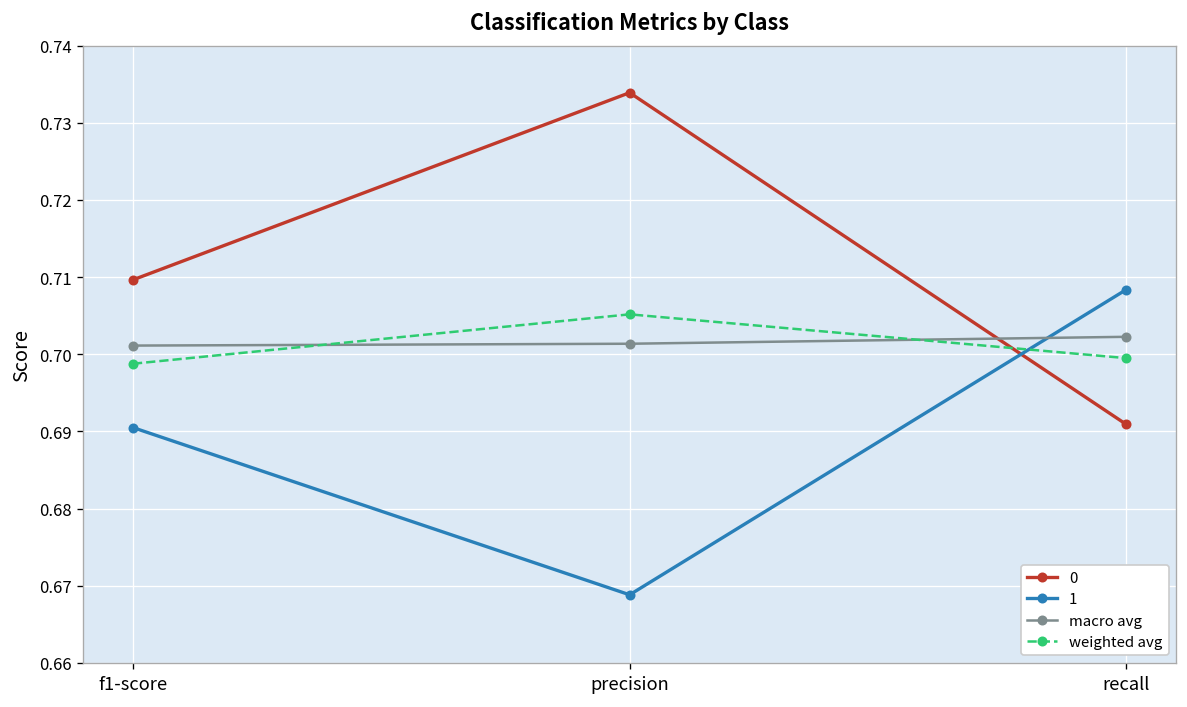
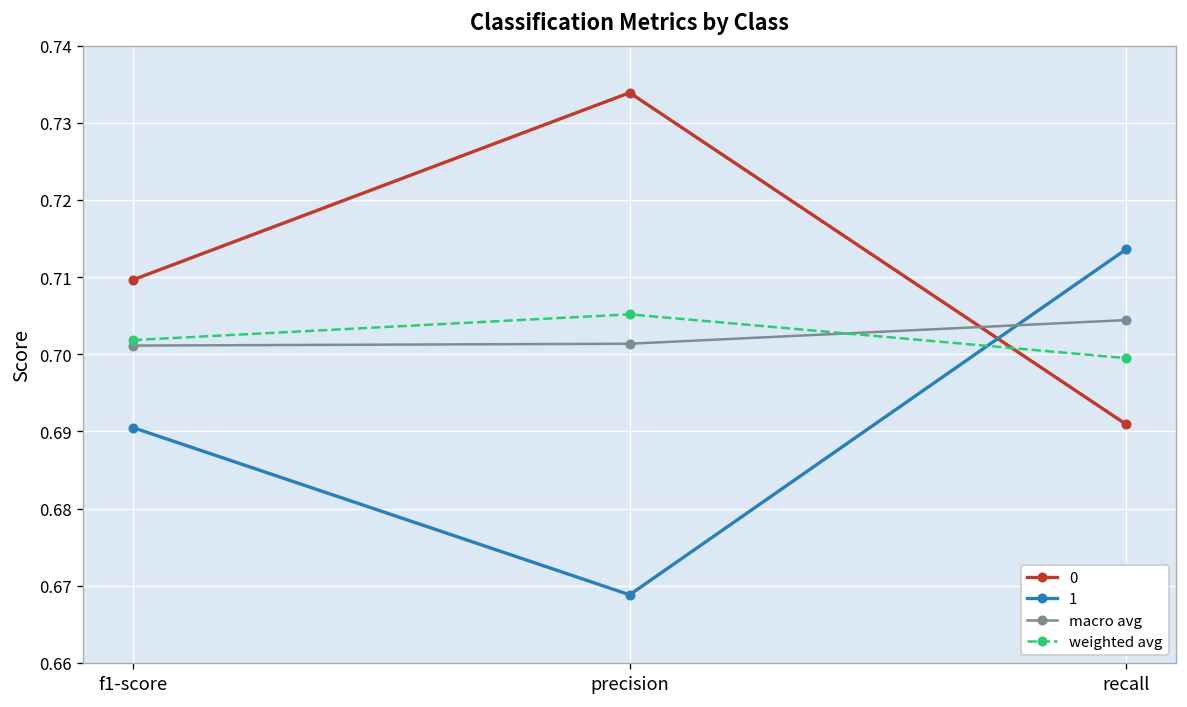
weighted avg, f1-score: 0.699 -> 0.702
1, recall: 0.708 -> 0.714
macro avg, recall: 0.702 -> 0.704
